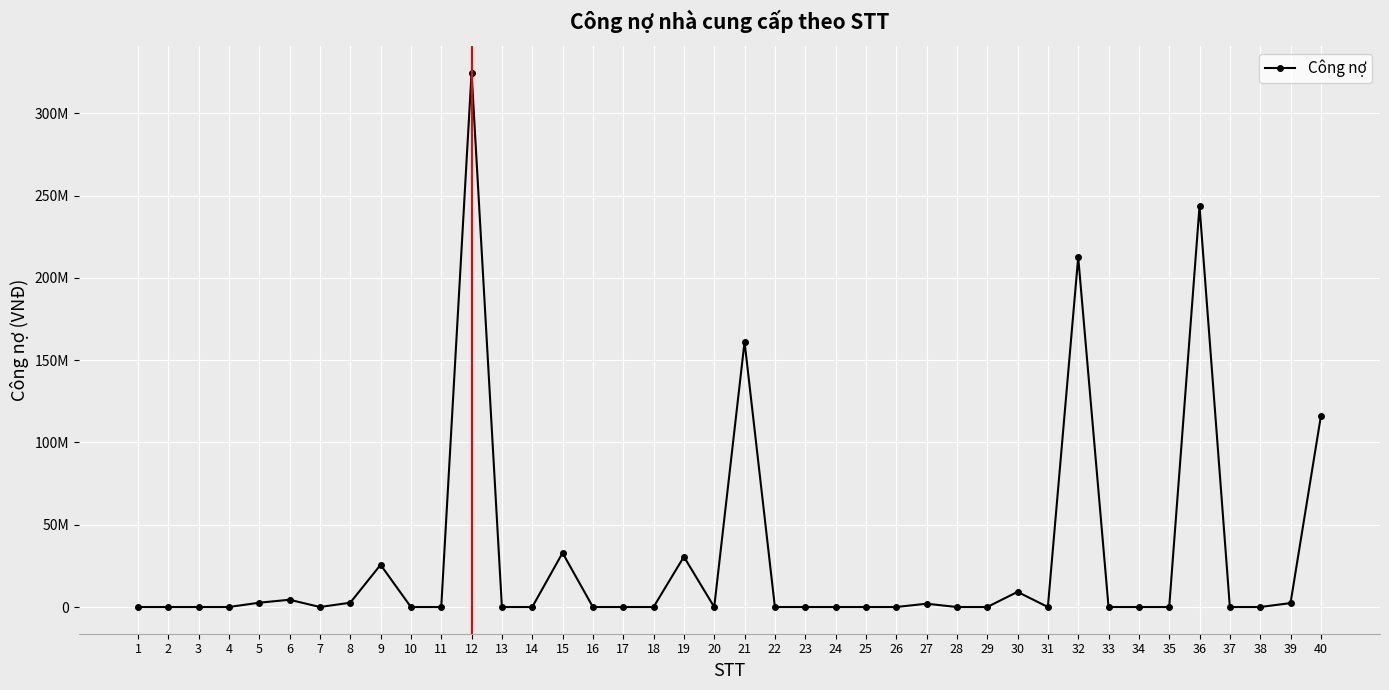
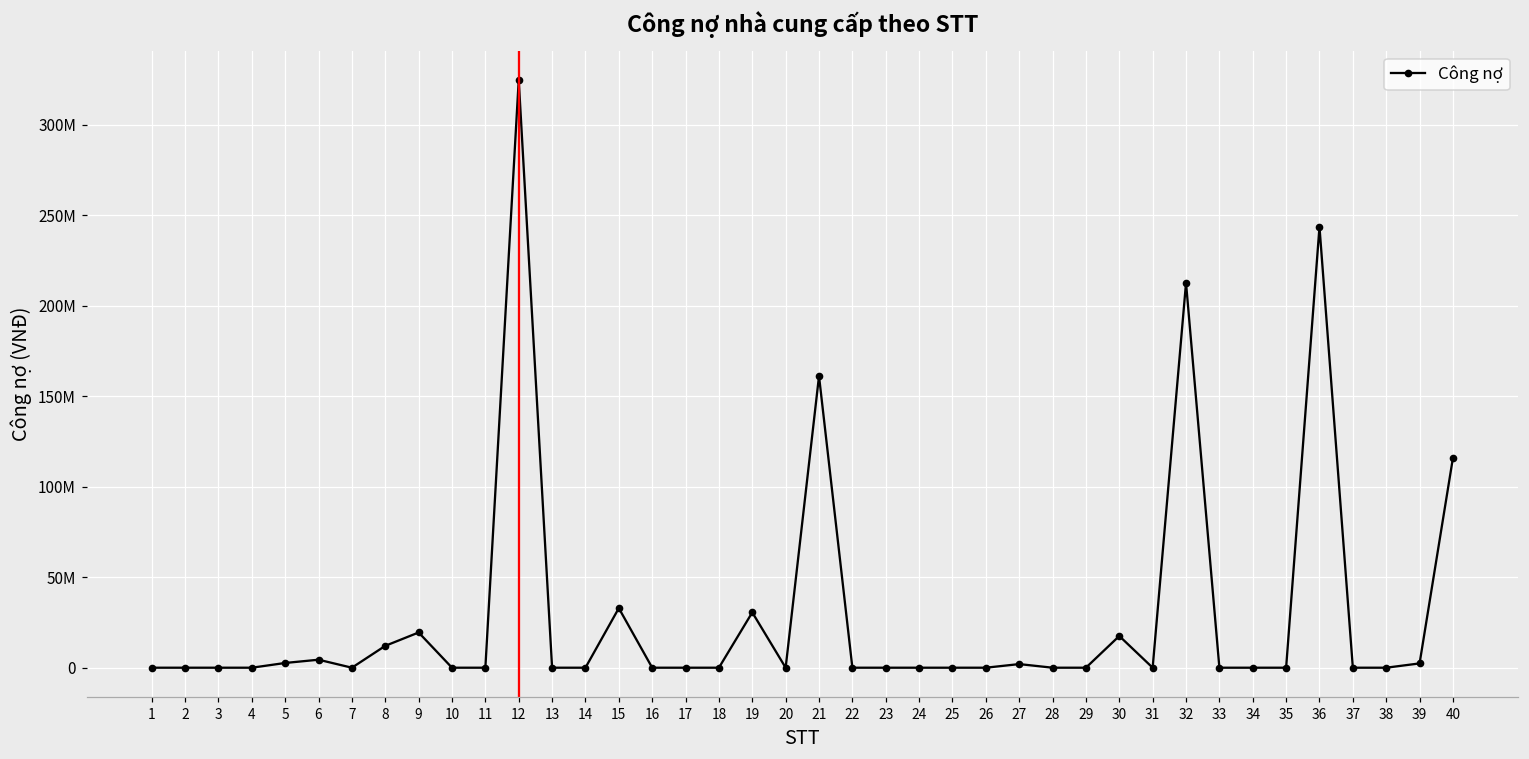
8: 3000000 -> 12000000
9: 26000000 -> 19000000
30: 9000000 -> 18000000
